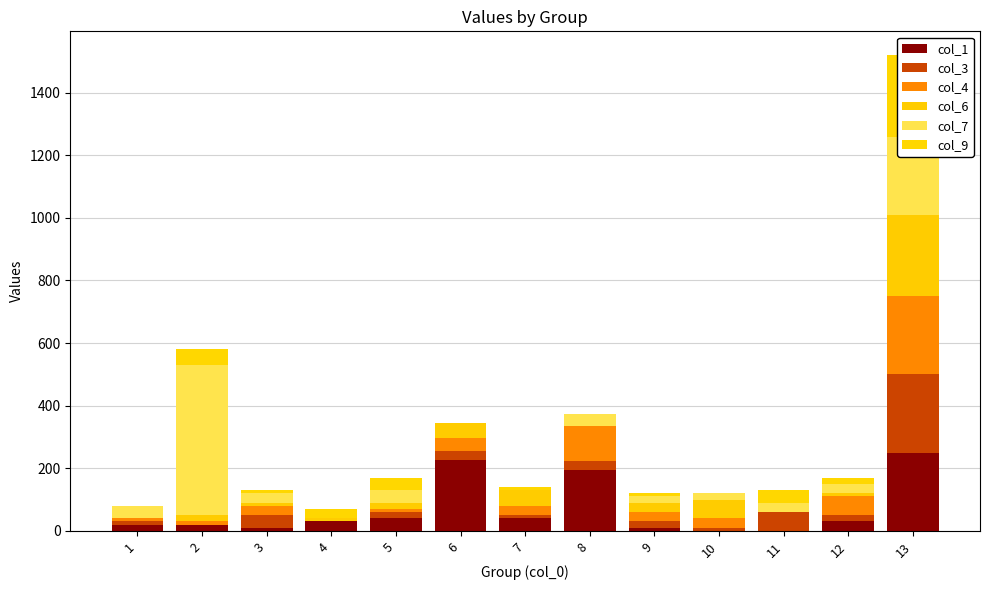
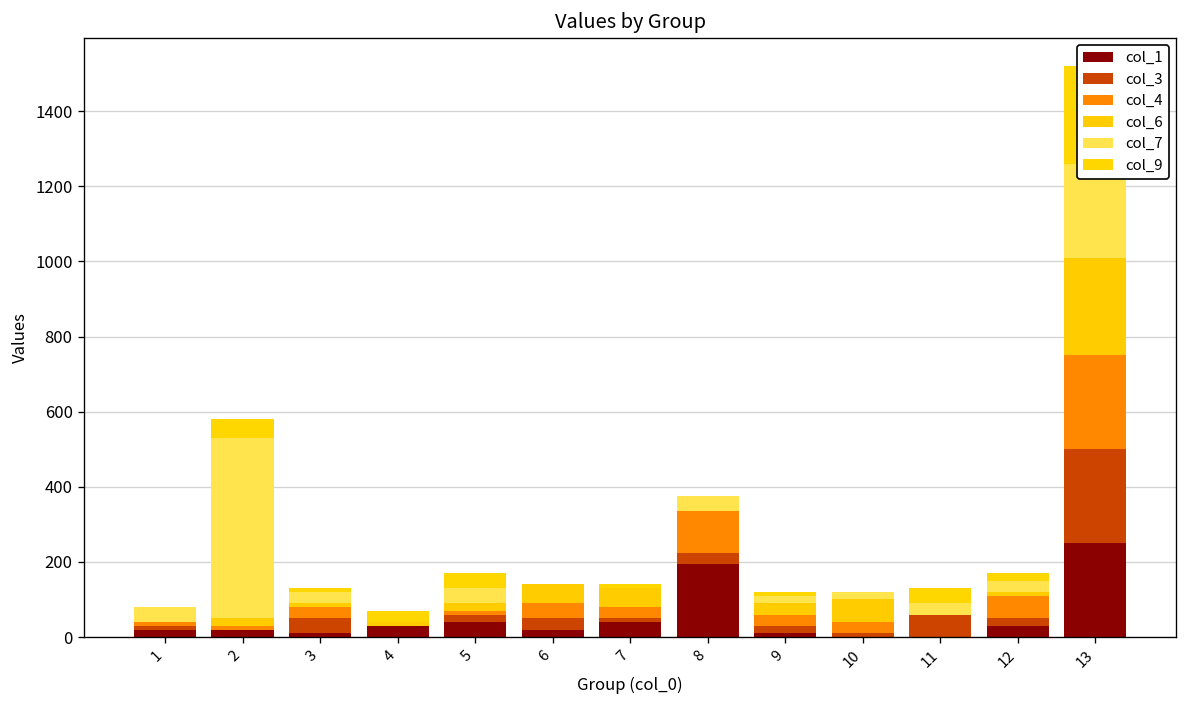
col_1, 6: 230 -> 20
